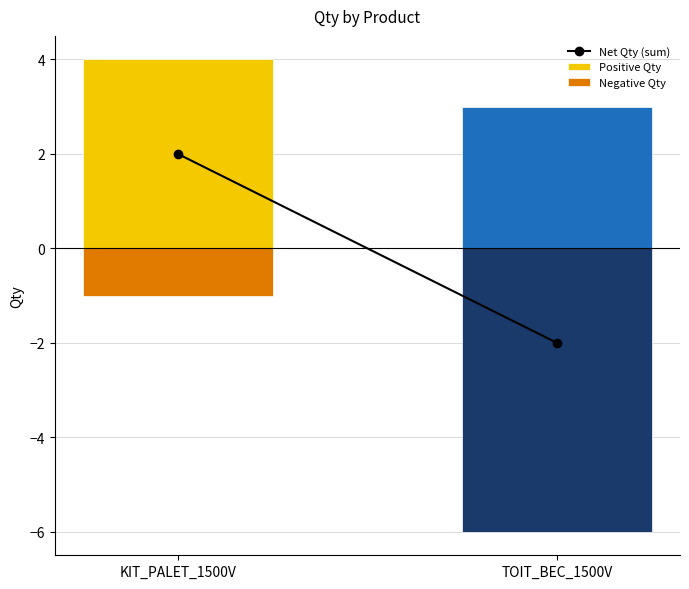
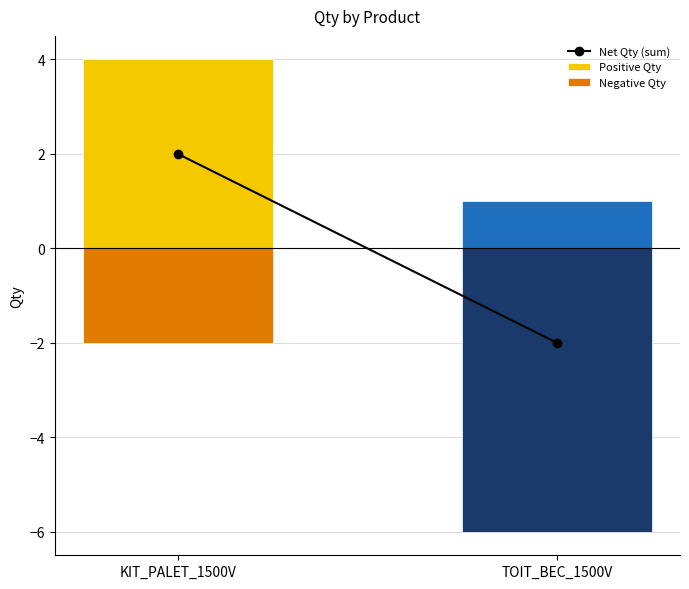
Negative Qty, KIT_PALET_1500V: -1 -> -2
Positive Qty, TOIT_BEC_1500V: 3 -> 1
